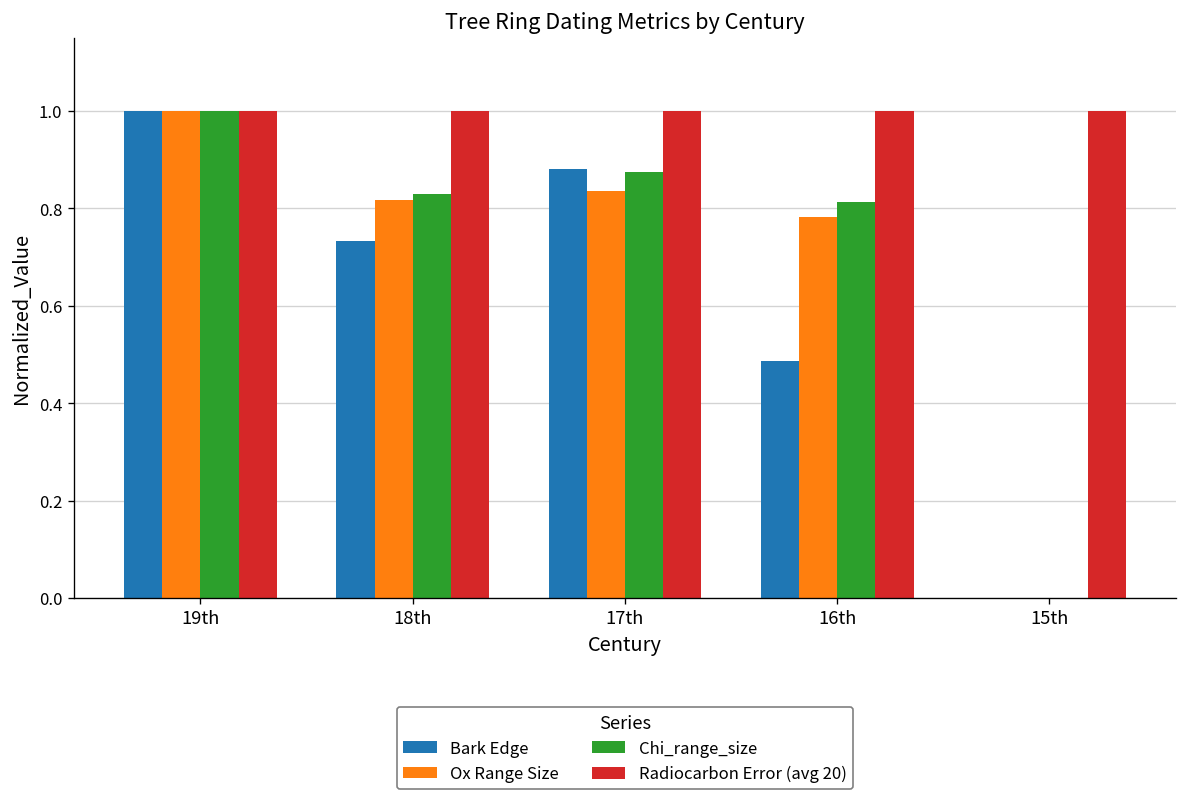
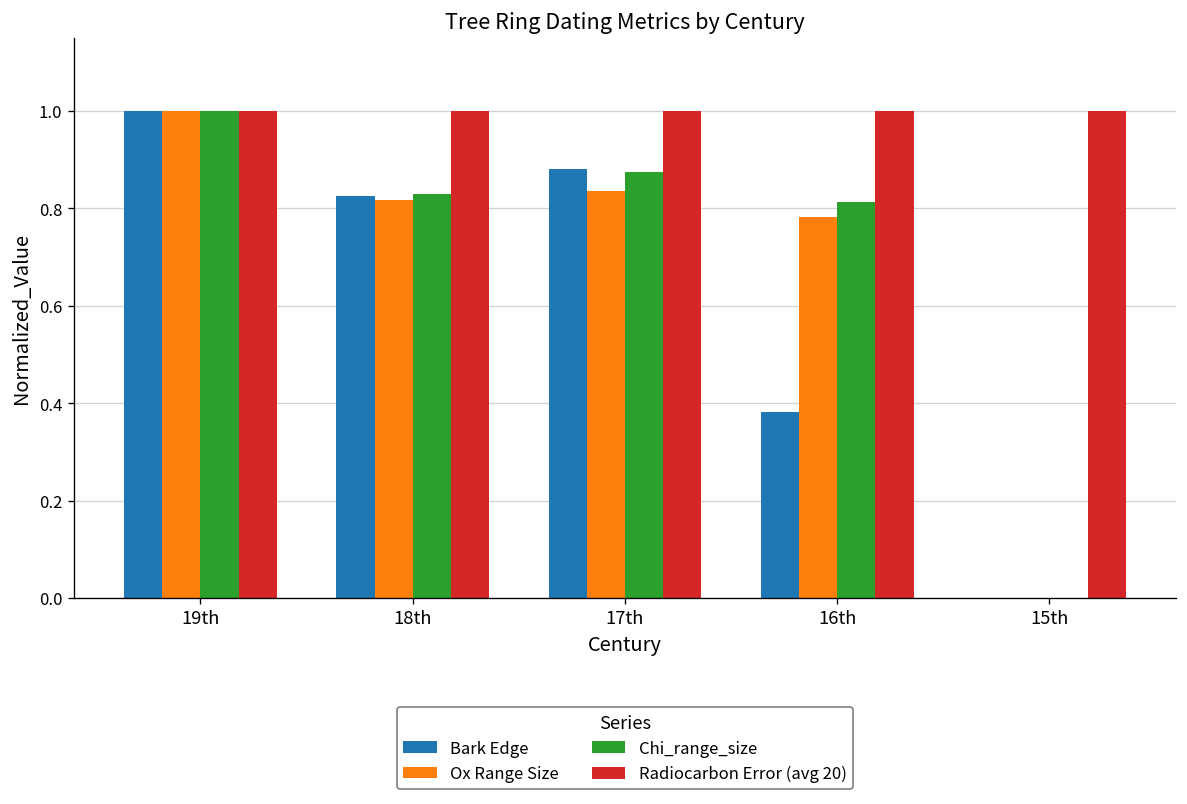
Bark Edge, 18th: 0.73 -> 0.83
Bark Edge, 16th: 0.49 -> 0.38
